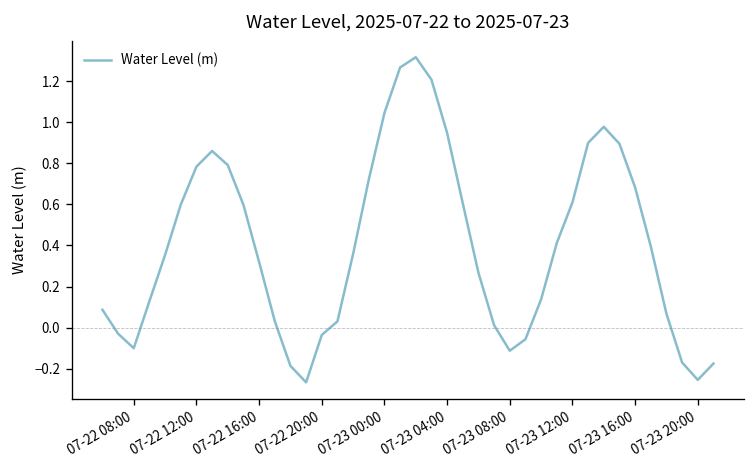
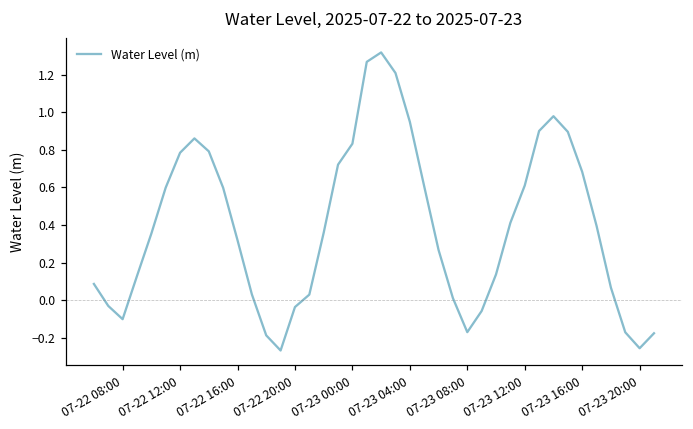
07-23 00:00: 1.05 -> 0.83
07-23 08:00: -0.11 -> -0.17
